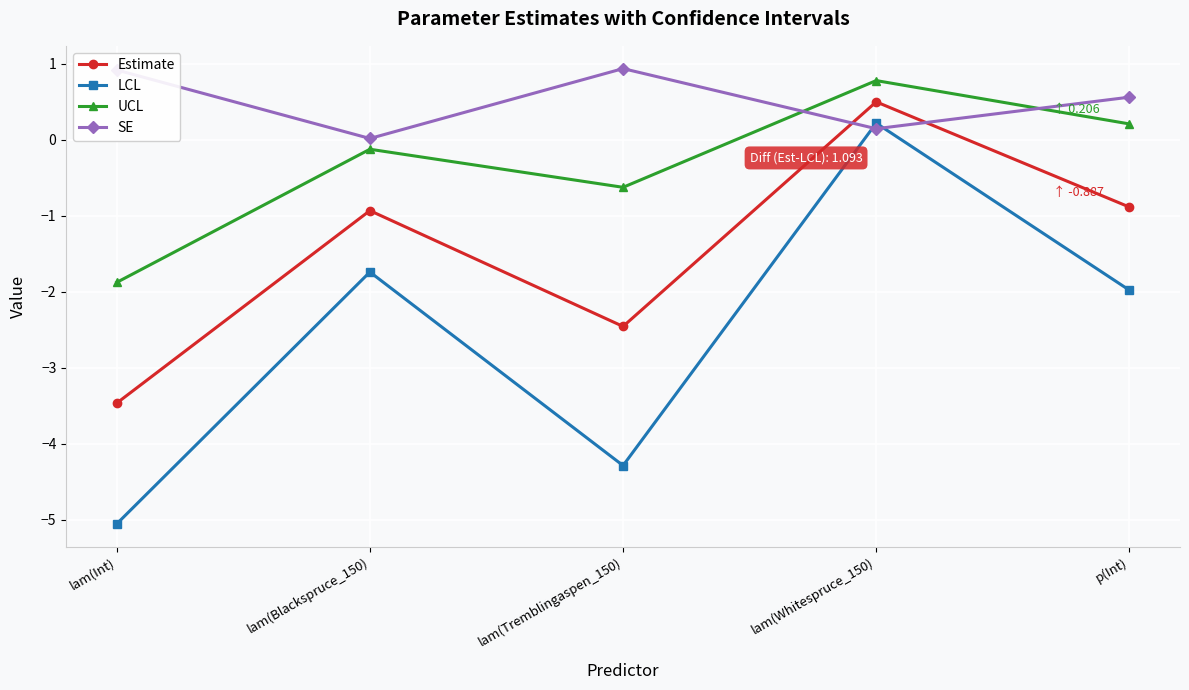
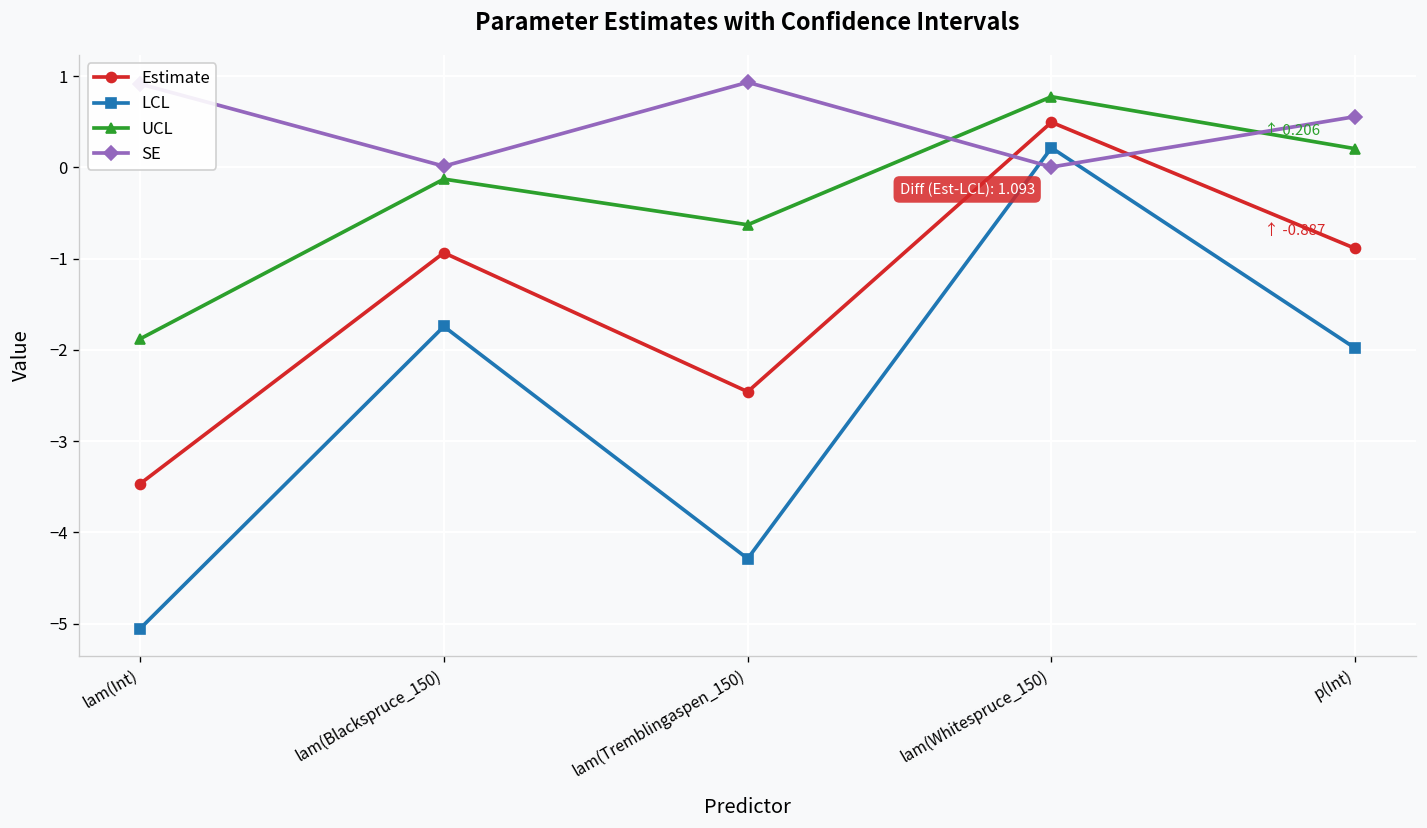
SE, lam(Whitespruce_150): 0.1 -> 0.0
